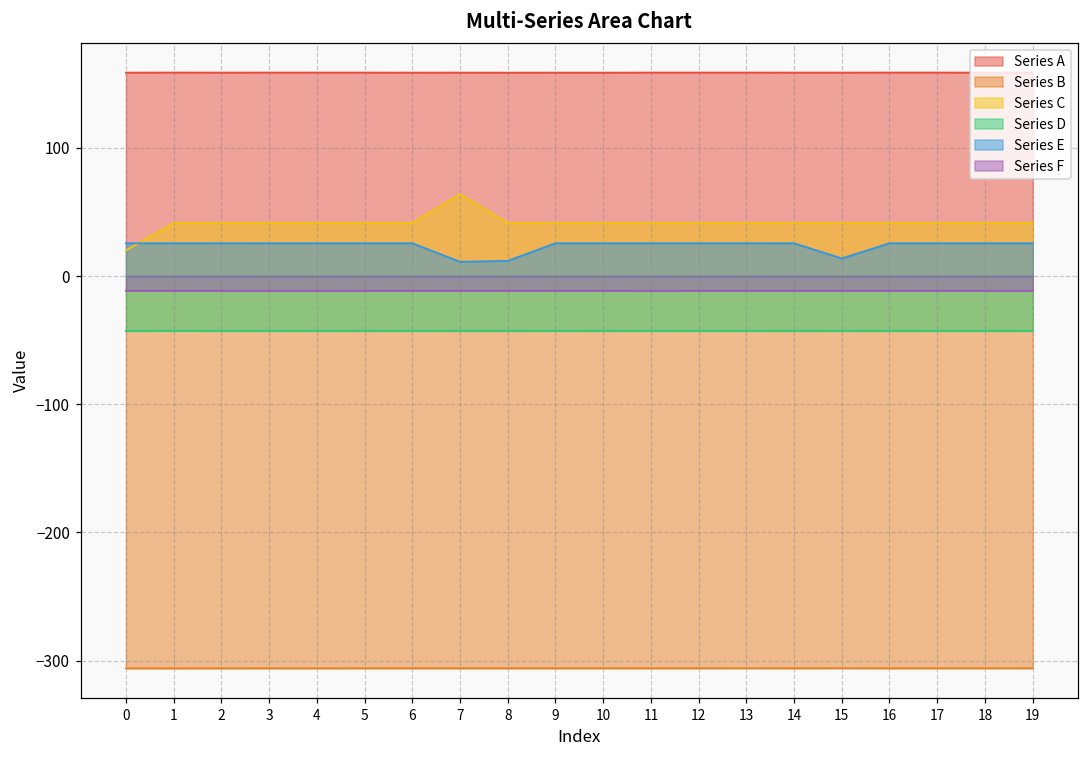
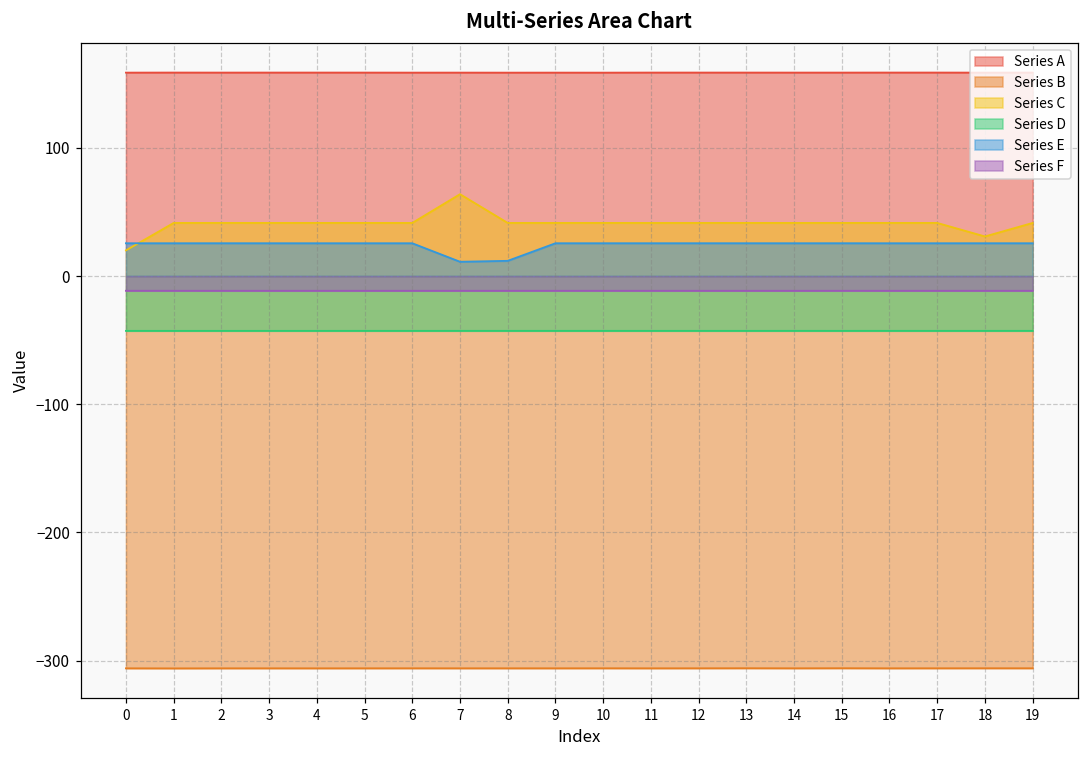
Series E, 15: 14 -> 26
Series C, 18: 41 -> 31
